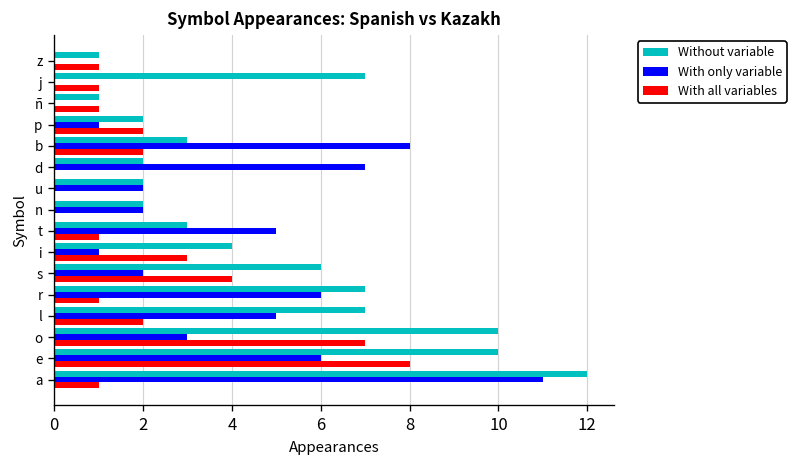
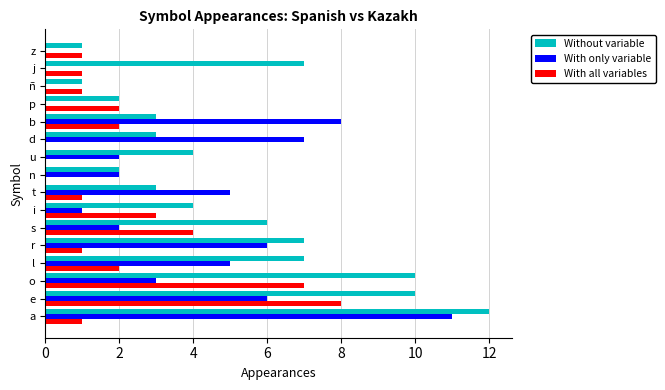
With only variable, p: 1 -> 0
Without variable, d: 2 -> 3
Without variable, u: 2 -> 4
